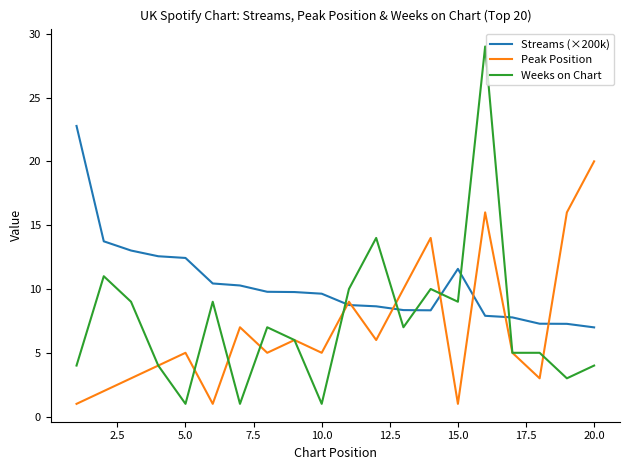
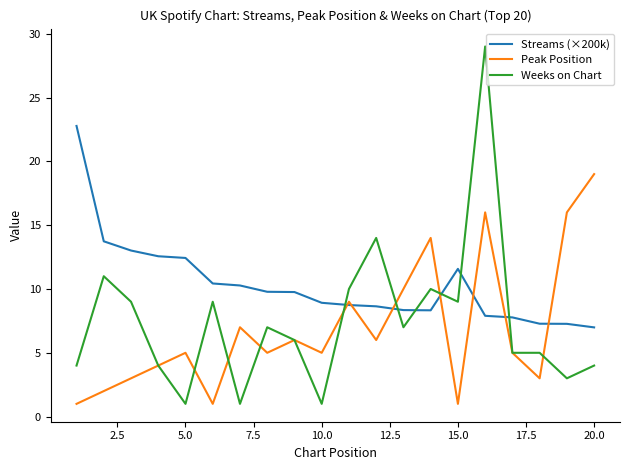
Streams (×200k), 10.0: 9.6 -> 8.9
Peak Position, 20.0: 20 -> 19
